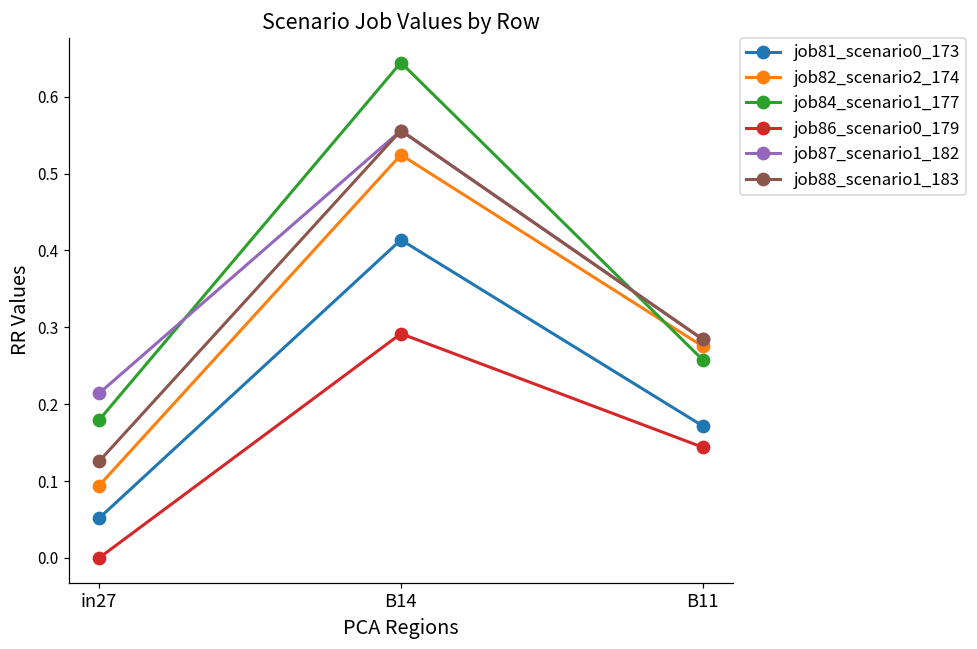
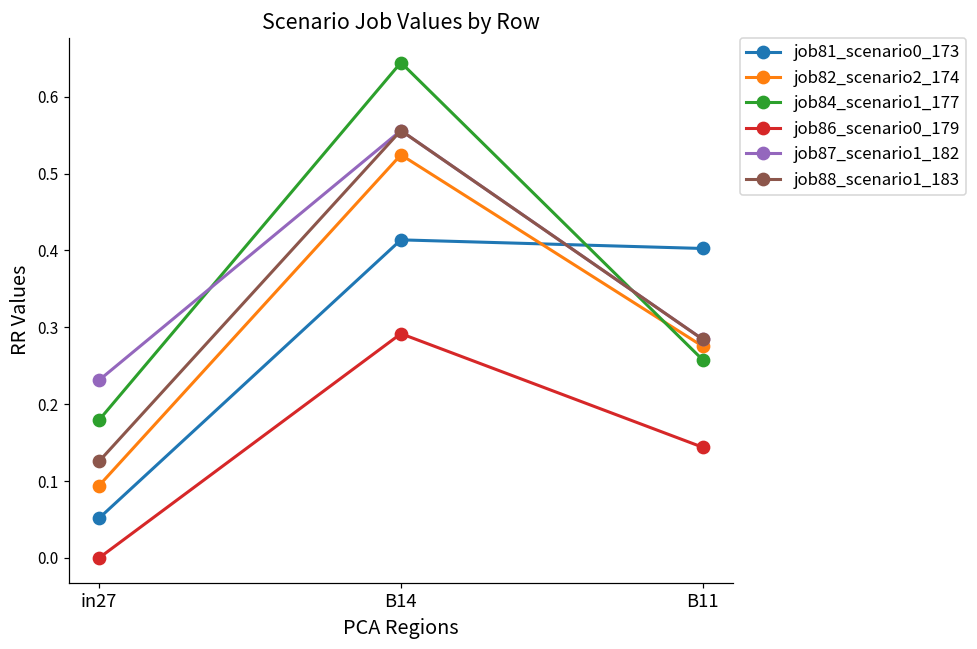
job87_scenario1_182, in27: 0.21 -> 0.23
job81_scenario0_173, B11: 0.17 -> 0.40
